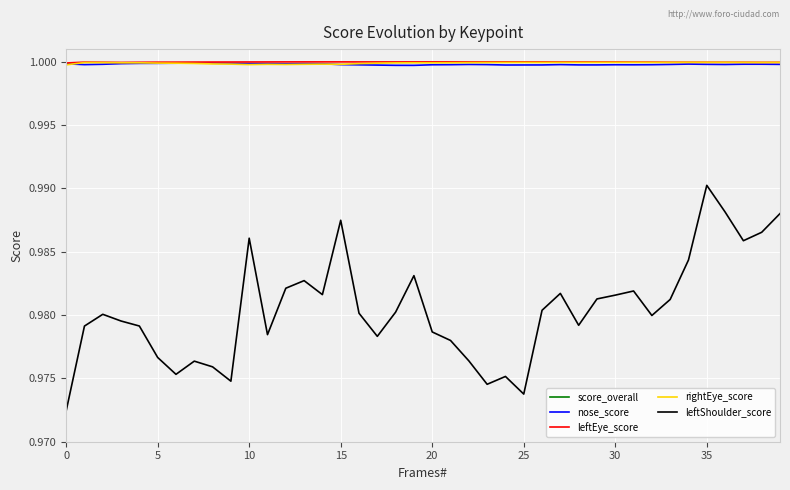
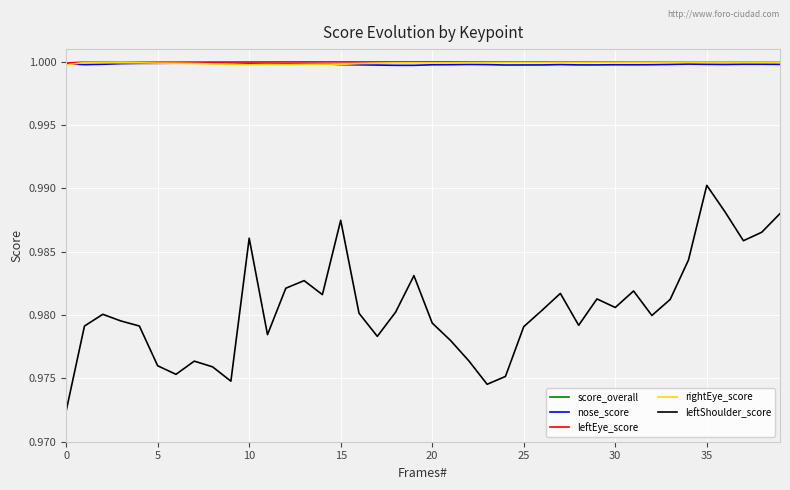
leftShoulder_score, 5: 0.9767 -> 0.9760
leftShoulder_score, 20: 0.9787 -> 0.9794
leftShoulder_score, 25: 0.9738 -> 0.9791
leftShoulder_score, 30: 0.9816 -> 0.9806
